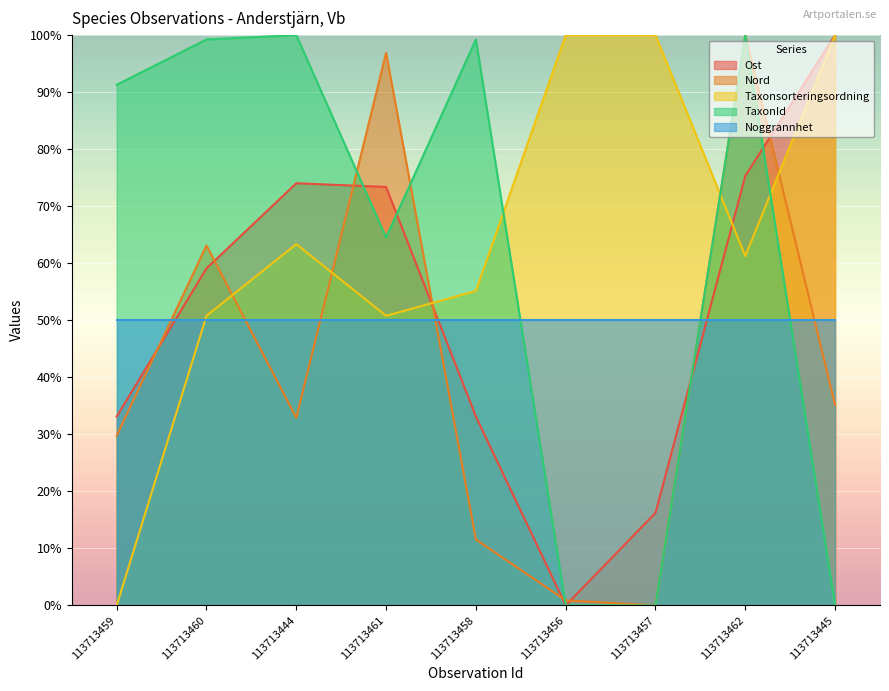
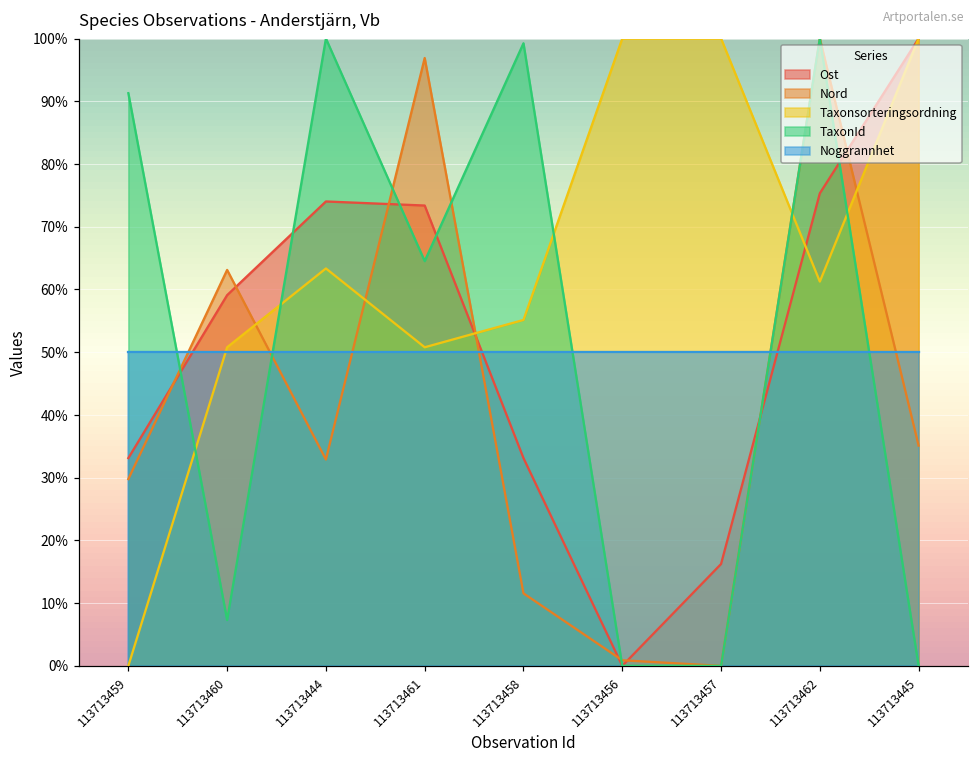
TaxonId, 113713460: 99% -> 7%
